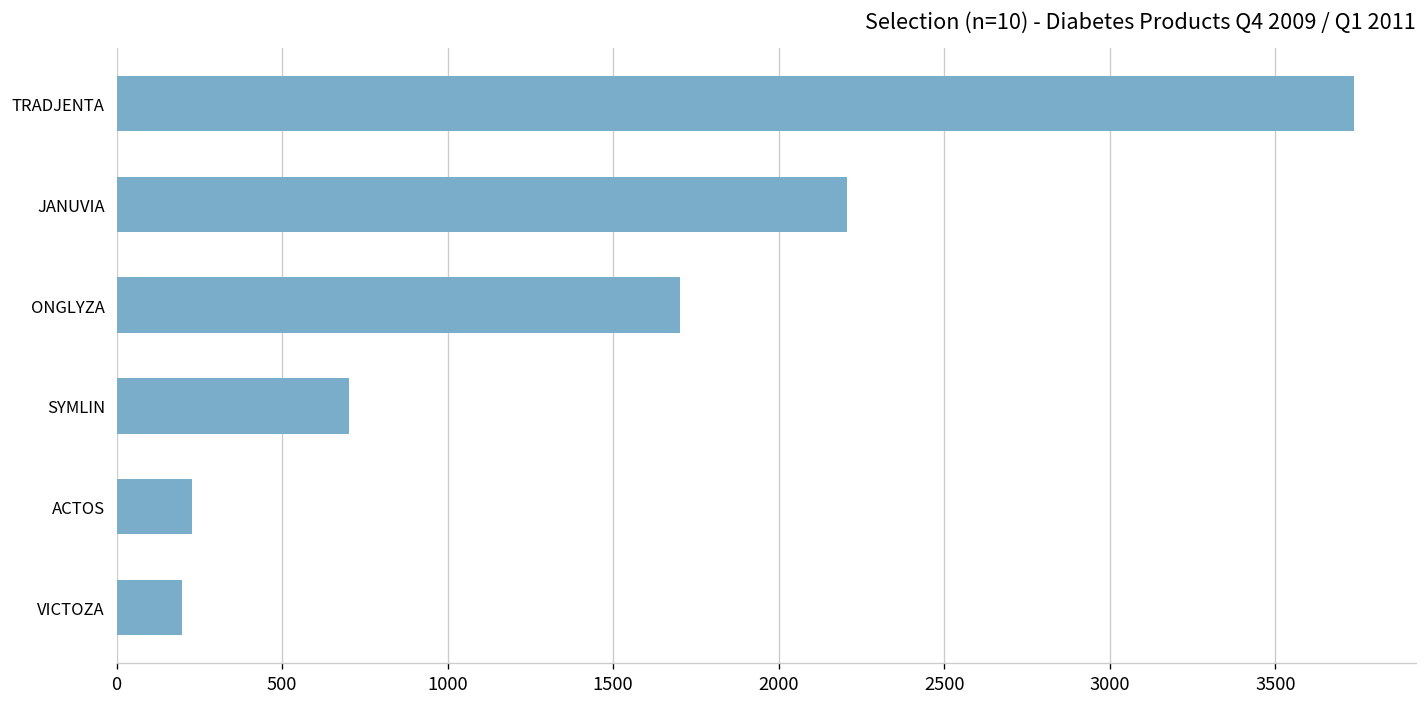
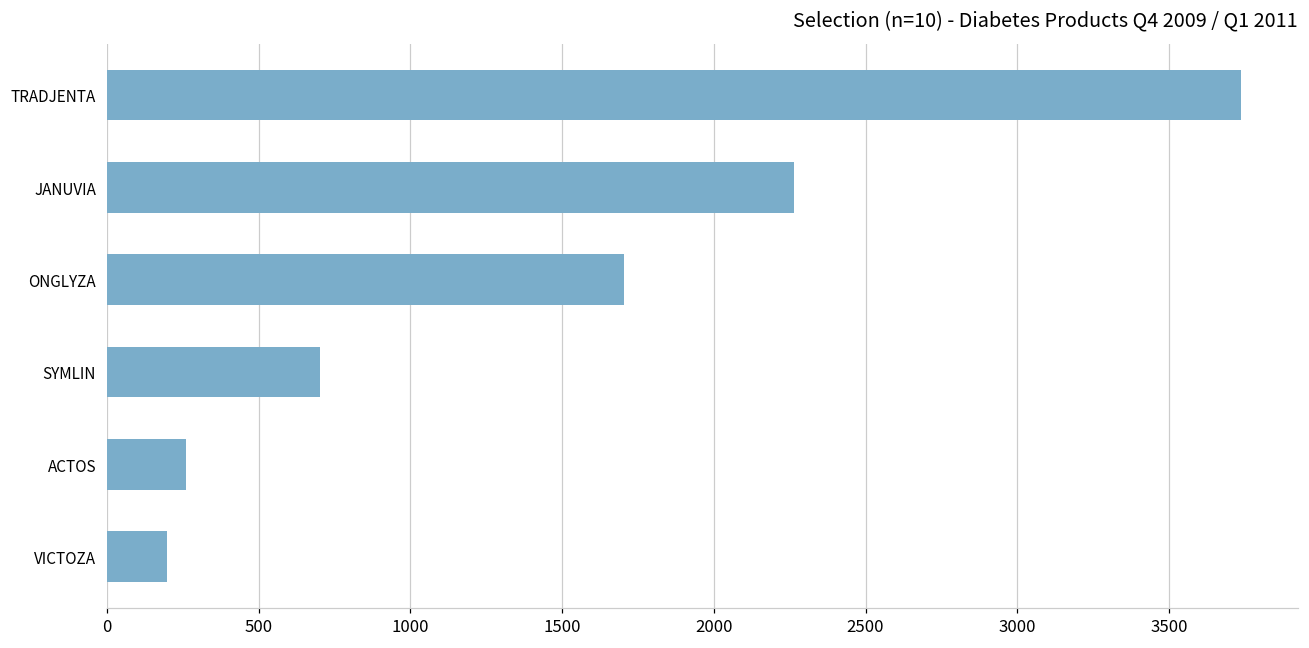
JANUVIA: 2210 -> 2270
ACTOS: 230 -> 260
